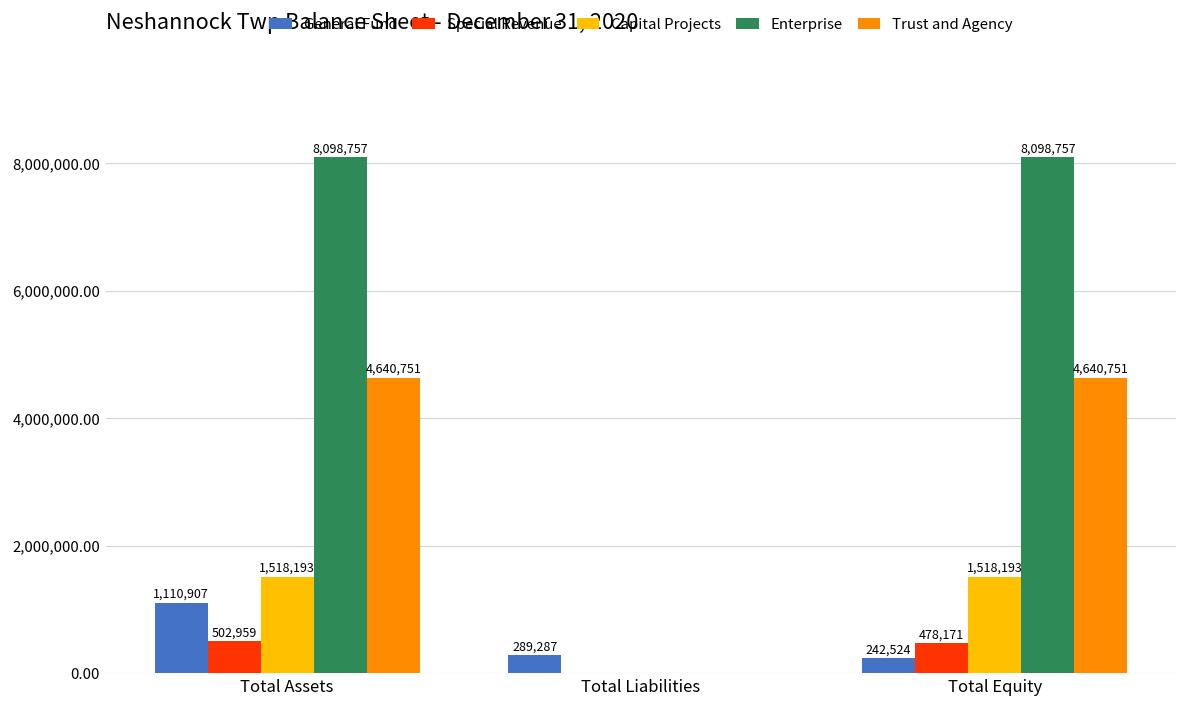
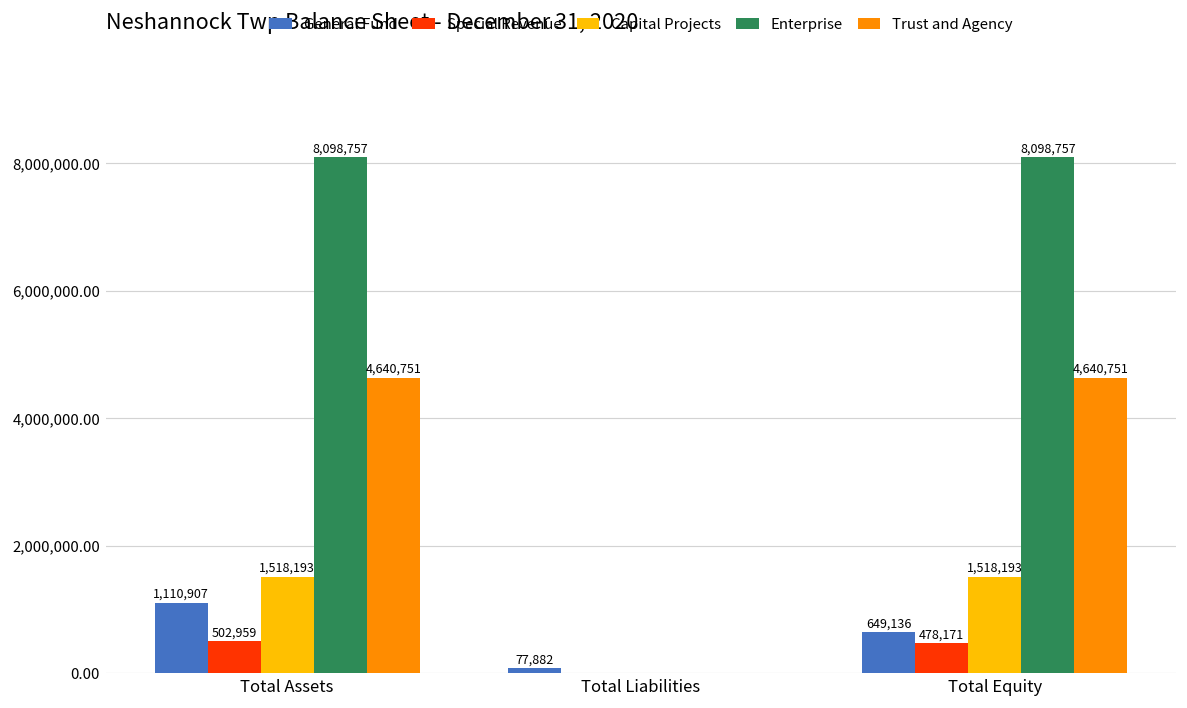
General Fund, Total Liabilities: 289,287 -> 77,882
General Fund, Total Equity: 242,524 -> 649,136
